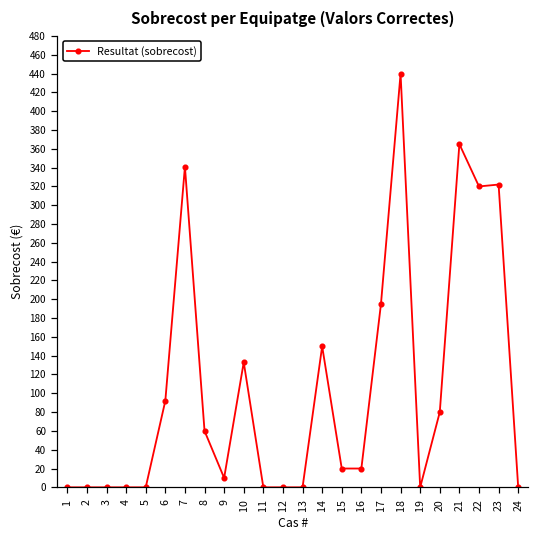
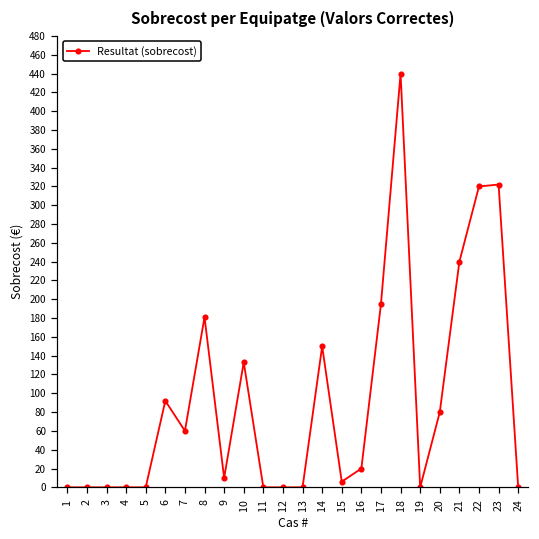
7: 340 -> 60
8: 60 -> 180
15: 20 -> 10
21: 370 -> 240
